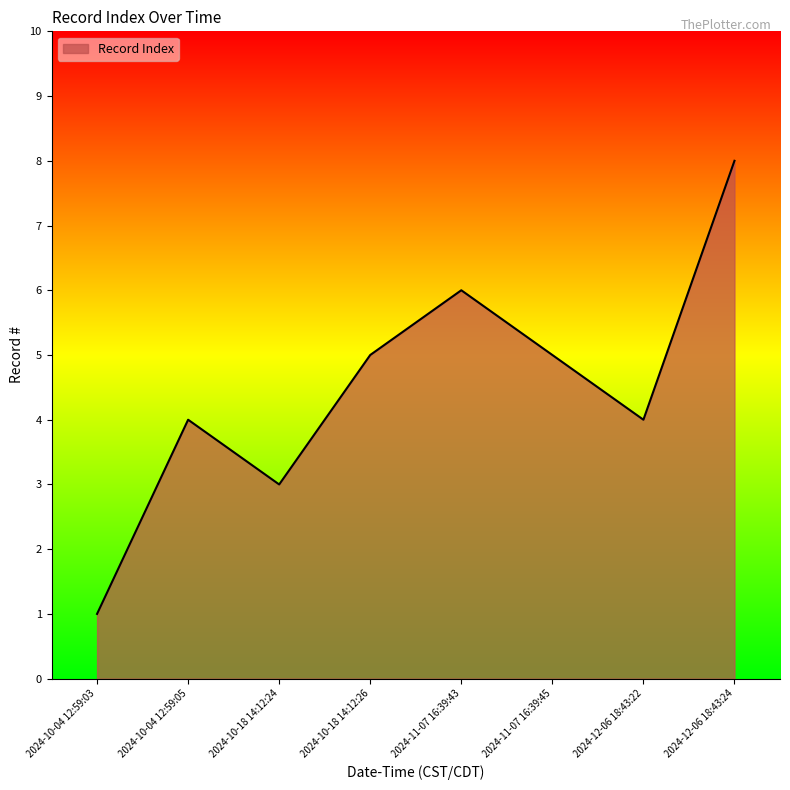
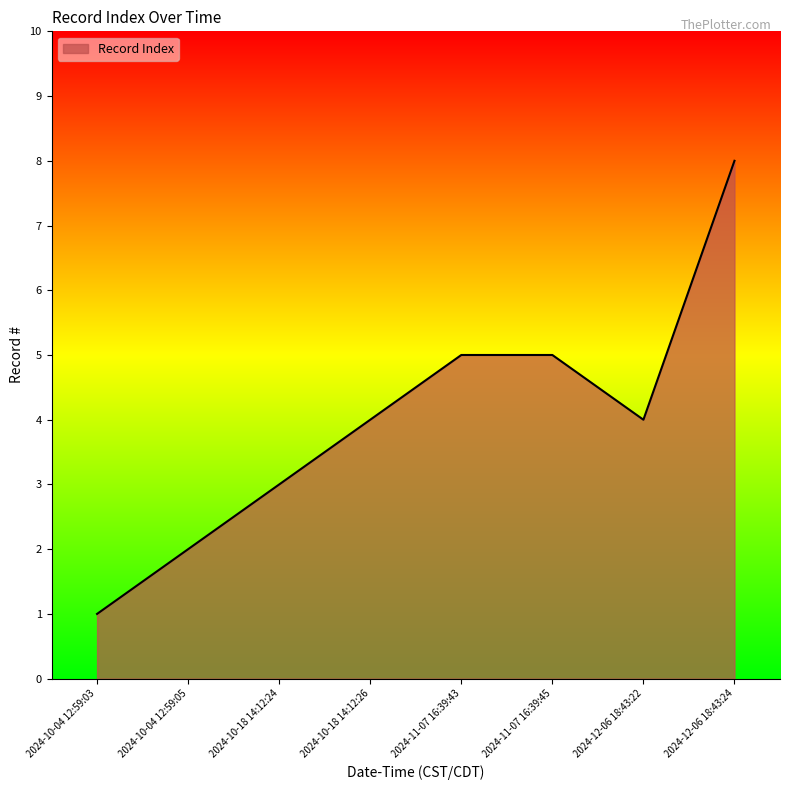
2024-10-04 12:59:05: 4 -> 2
2024-10-18 14:12:26: 5 -> 4
2024-11-07 16:39:43: 6 -> 5
